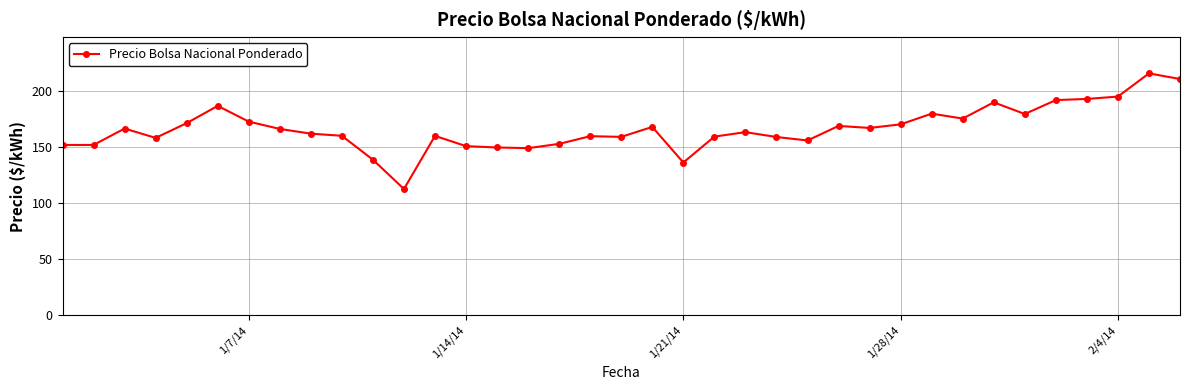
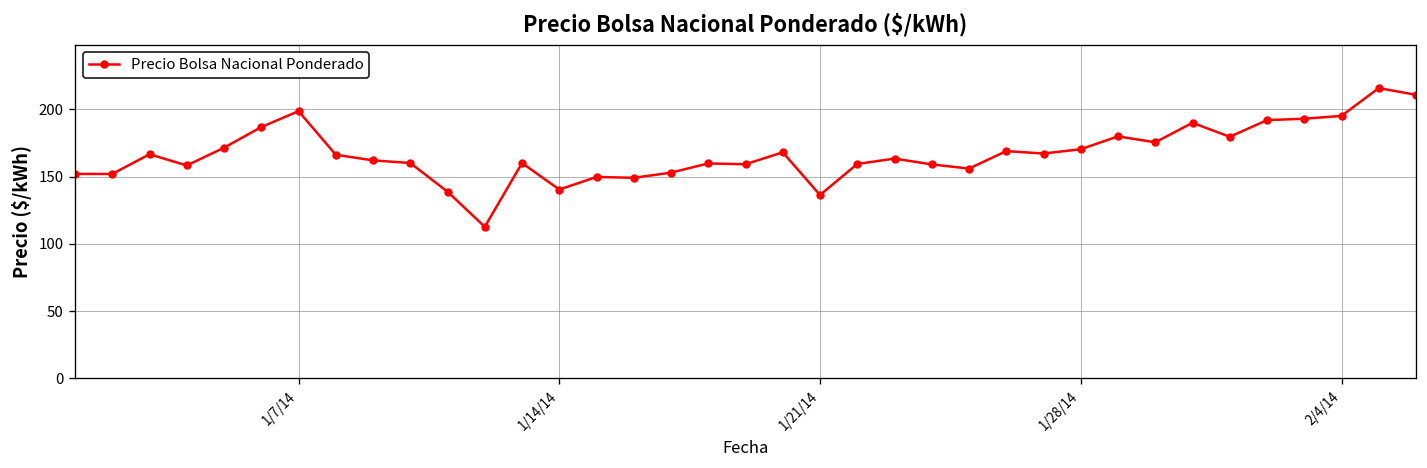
1/7/14: 173 -> 199
1/14/14: 151 -> 140
